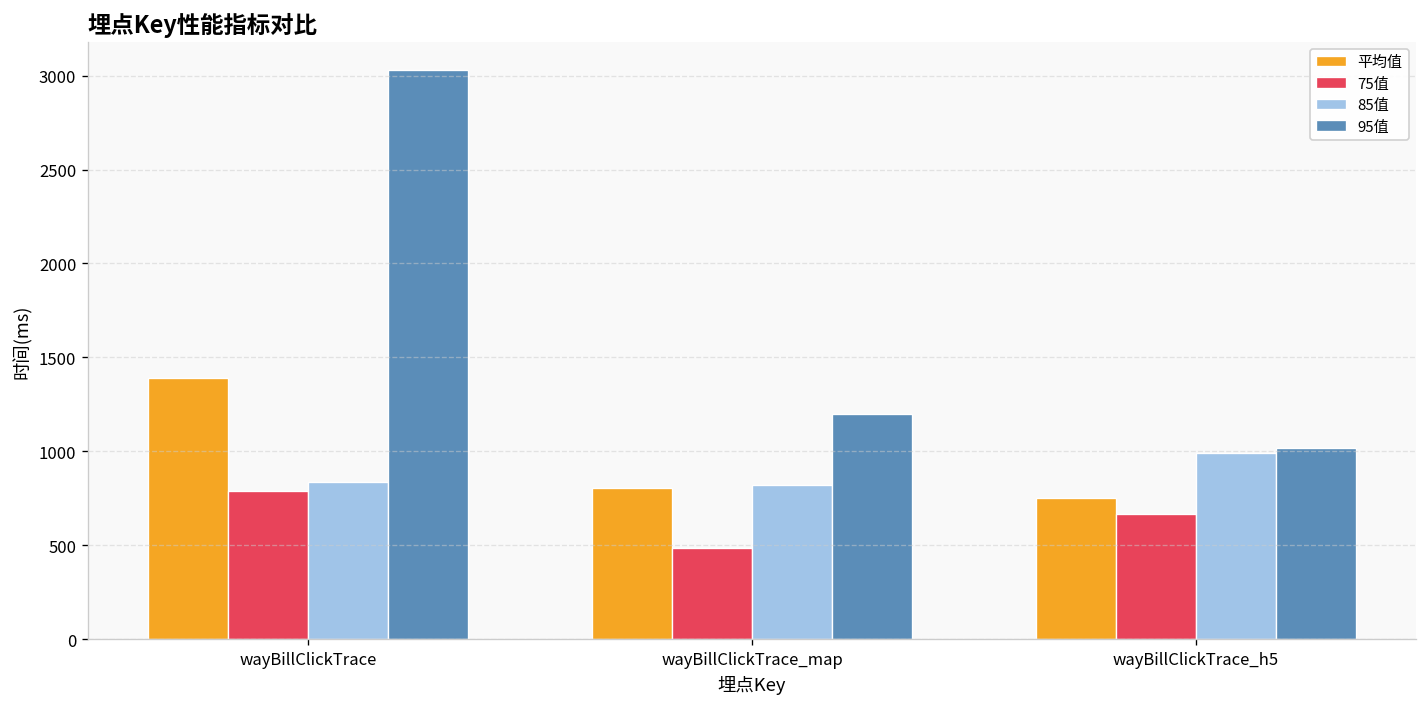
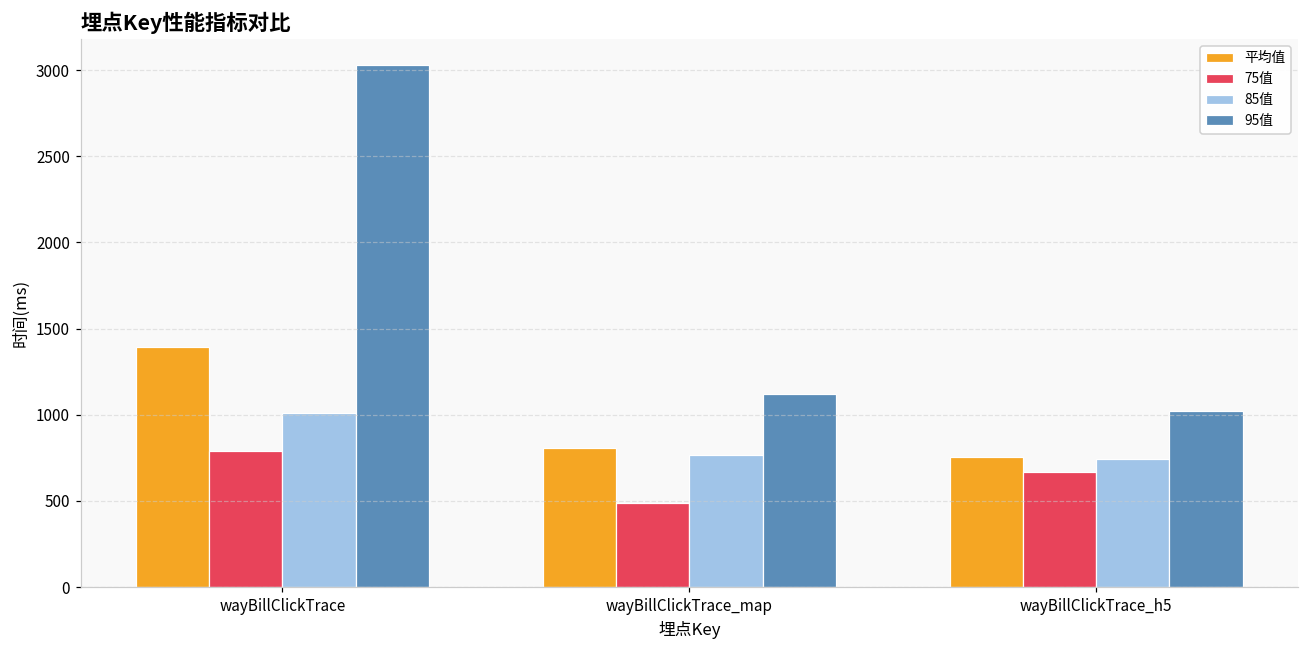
85值, wayBillClickTrace: 840 -> 1010
85值, wayBillClickTrace_map: 820 -> 770
95值, wayBillClickTrace_map: 1200 -> 1120
85值, wayBillClickTrace_h5: 990 -> 750
